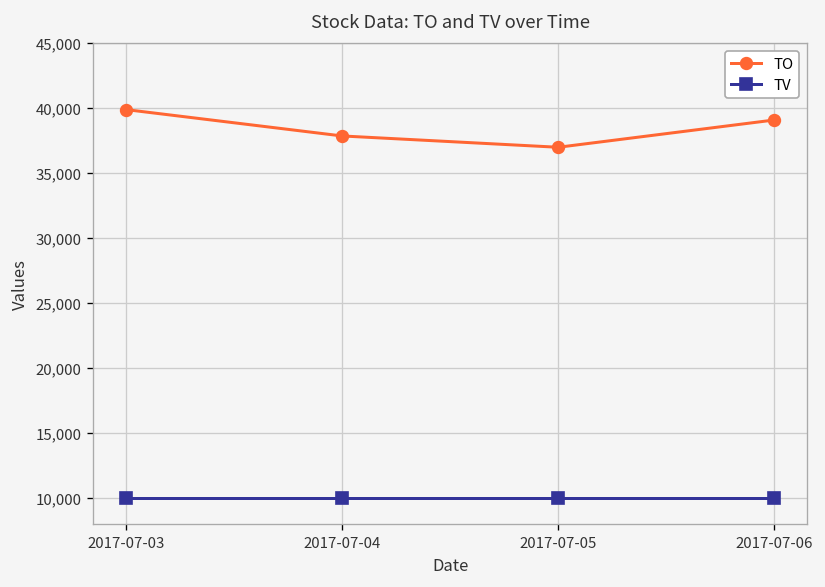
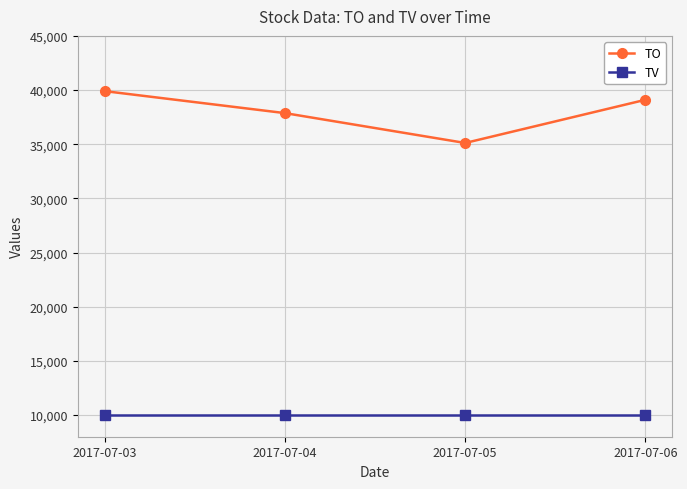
TO, 2017-07-05: 37,000 -> 35,100
